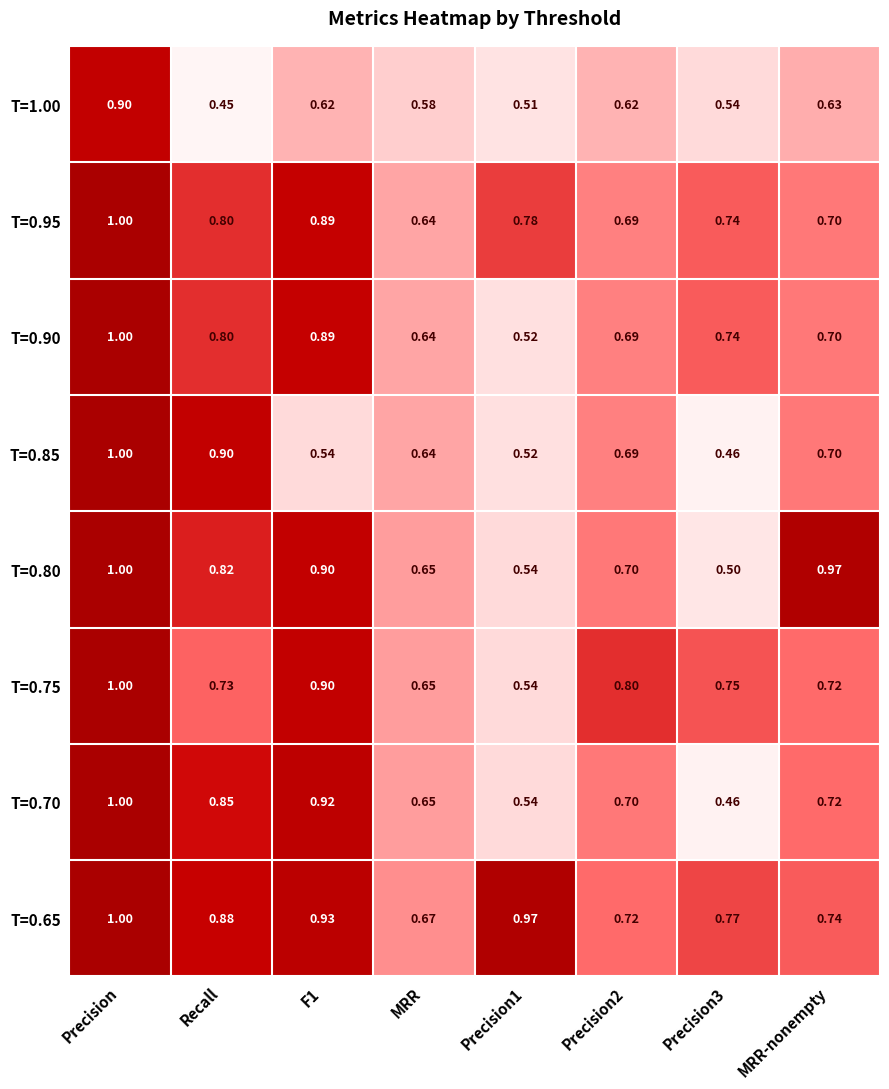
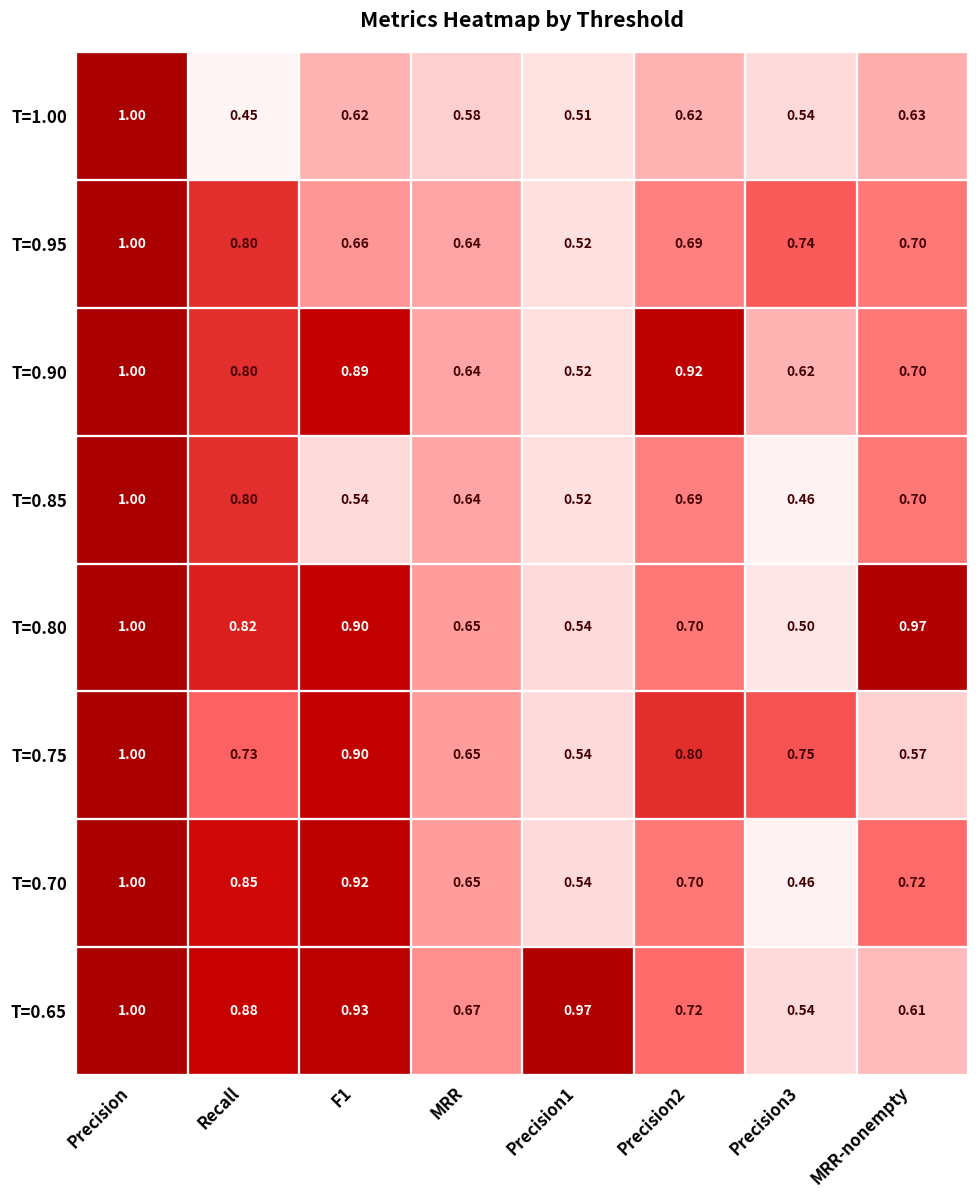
T=1.00, Precision: 0.90 -> 1.00
T=0.95, F1: 0.89 -> 0.66
T=0.95, Precision1: 0.78 -> 0.52
T=0.90, Precision2: 0.69 -> 0.92
T=0.90, Precision3: 0.74 -> 0.62
T=0.85, Recall: 0.90 -> 0.80
T=0.75, MRR-nonempty: 0.72 -> 0.57
T=0.65, Precision3: 0.77 -> 0.54
T=0.65, MRR-nonempty: 0.74 -> 0.61
